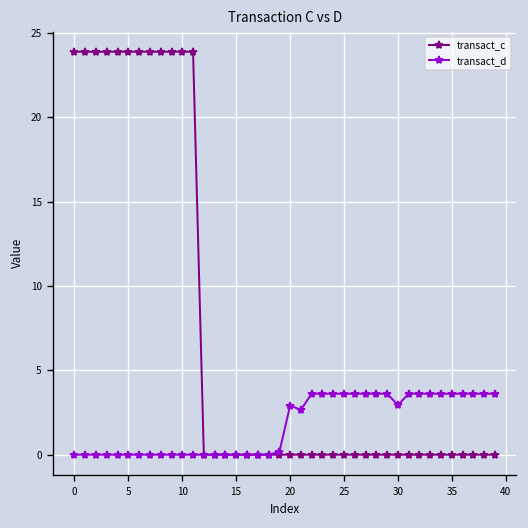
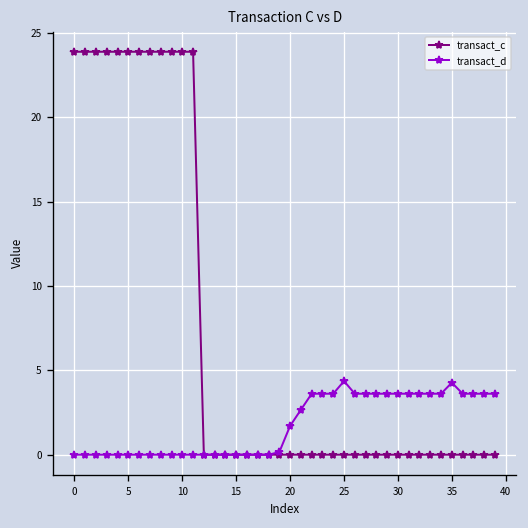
transact_d, 20: 2.9 -> 1.7
transact_d, 25: 3.6 -> 4.4
transact_d, 30: 2.9 -> 3.6
transact_d, 35: 3.6 -> 4.3
